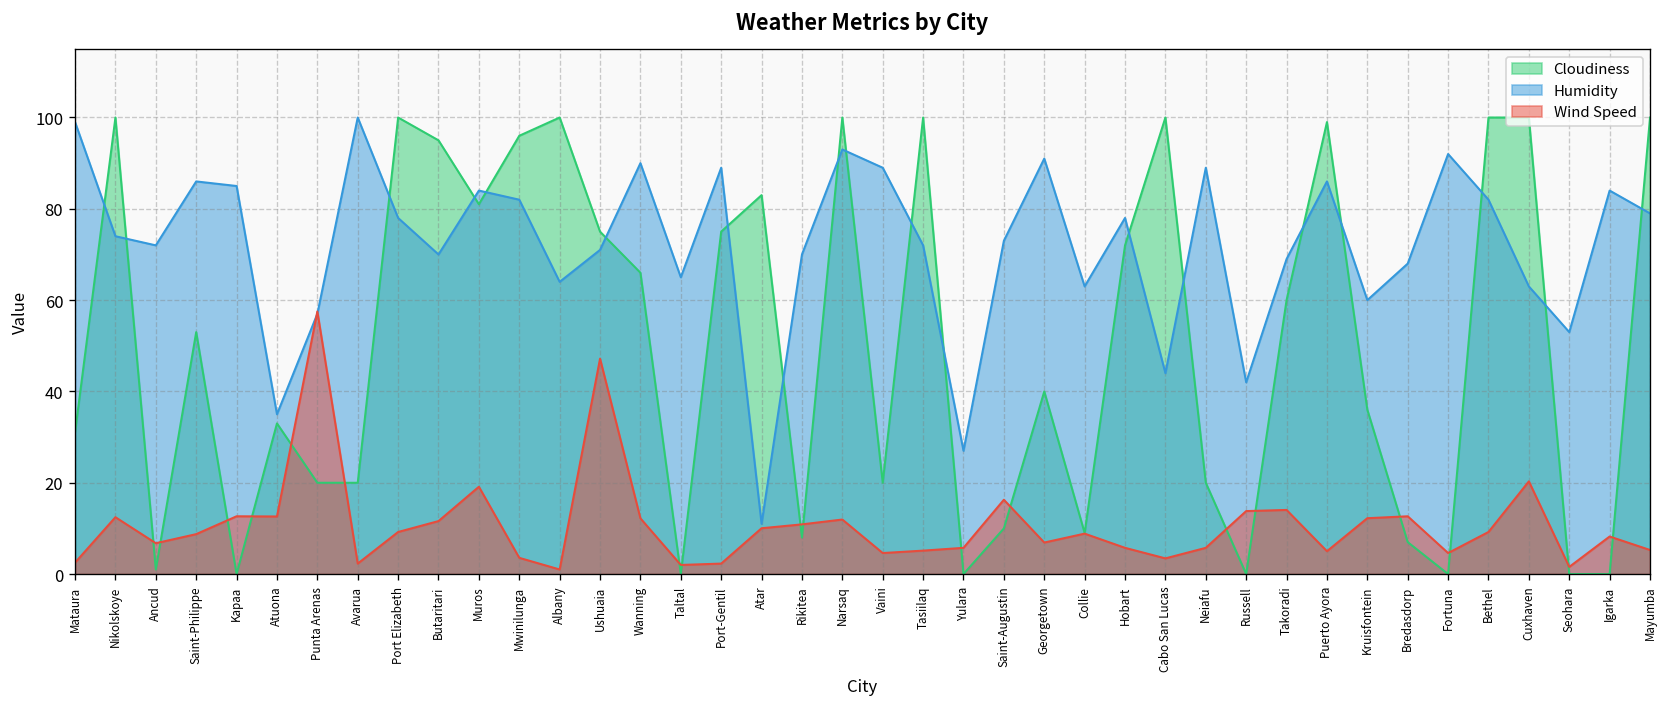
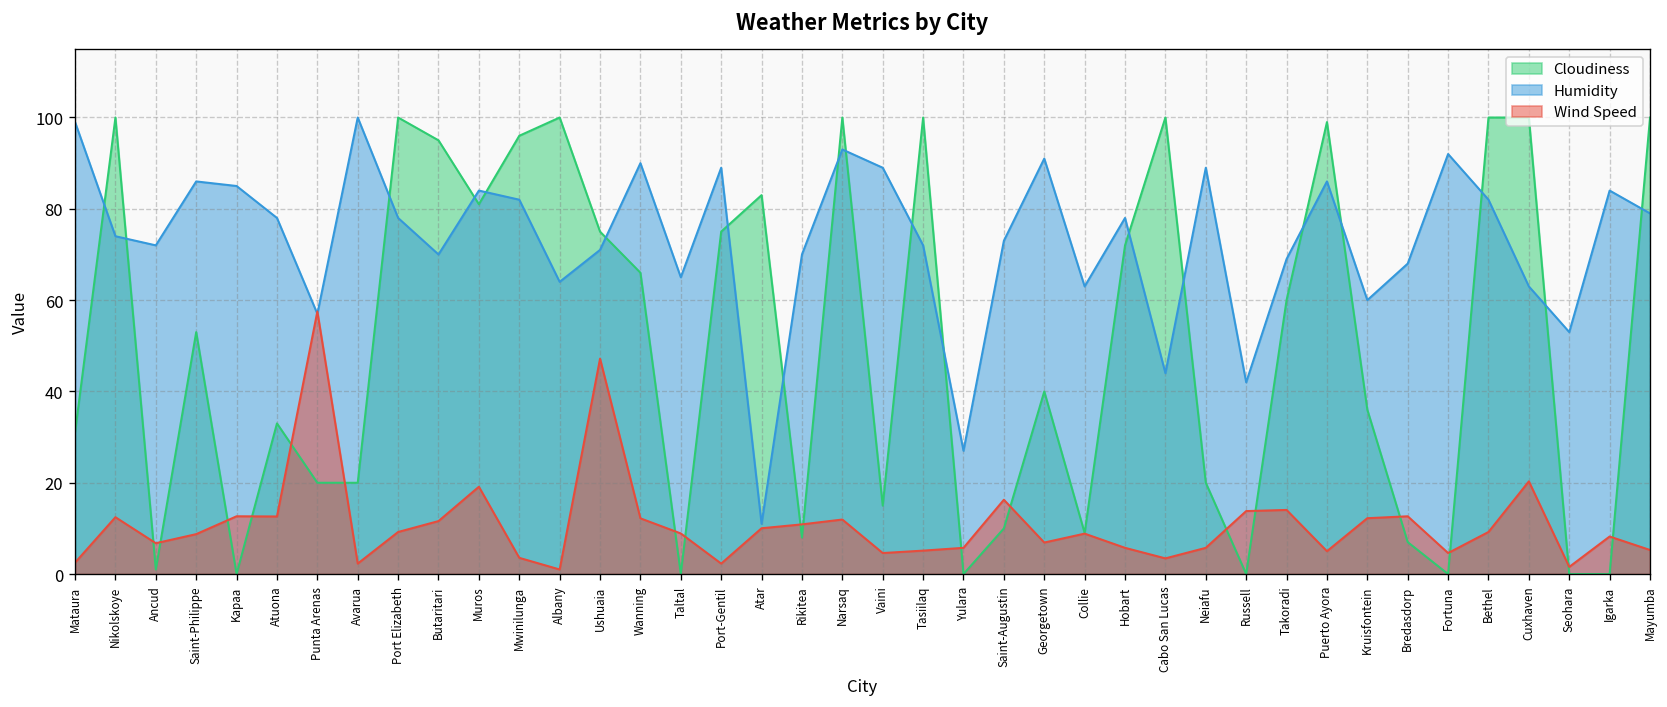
Humidity, Atuona: 35 -> 78
Wind Speed, Taltal: 2 -> 9
Cloudiness, Vaini: 20 -> 15
